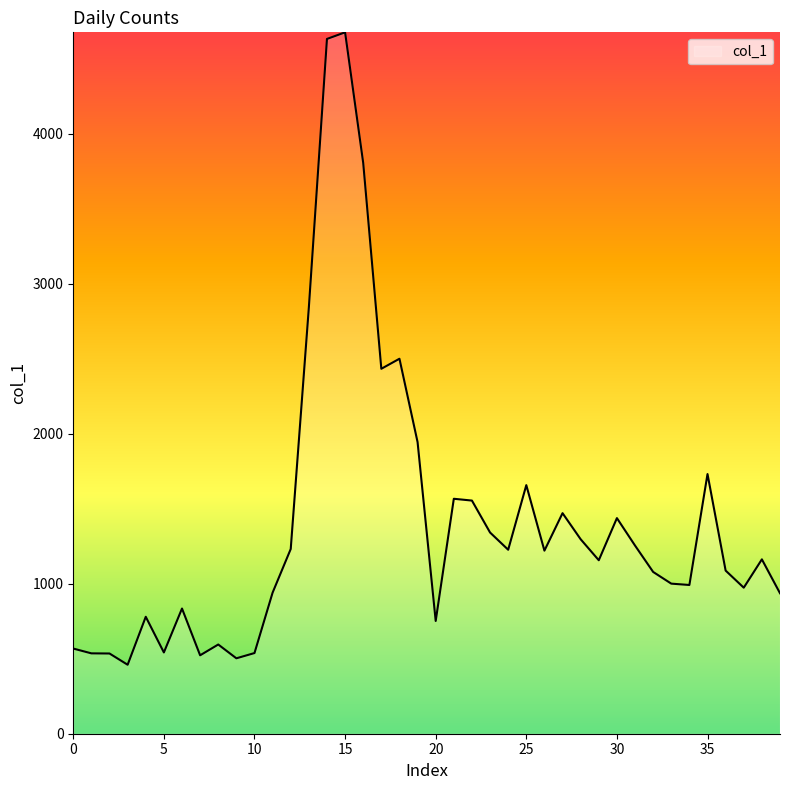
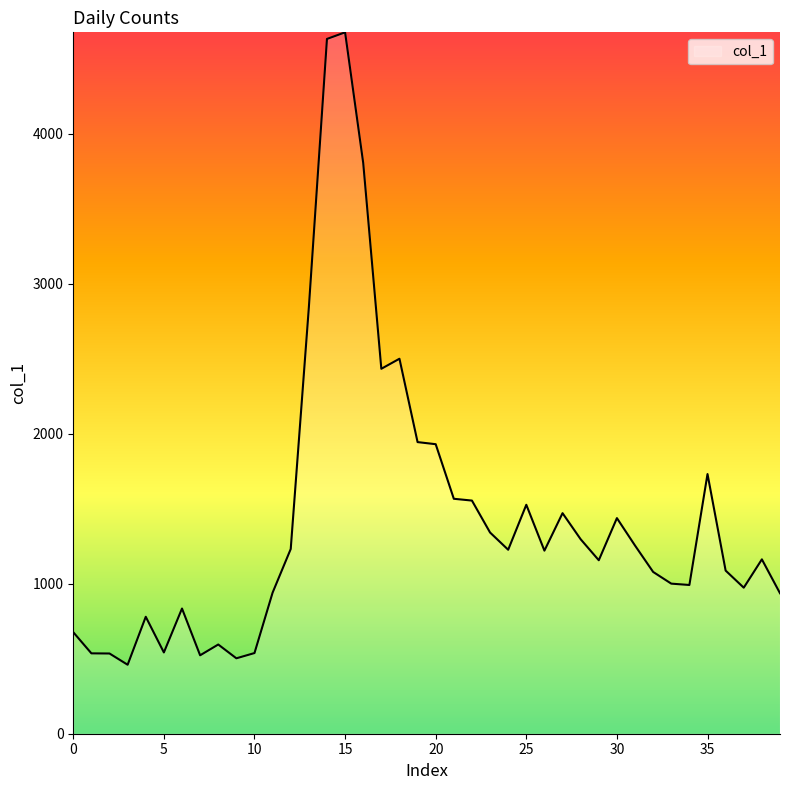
0: 570 -> 680
20: 750 -> 1930
25: 1660 -> 1530
